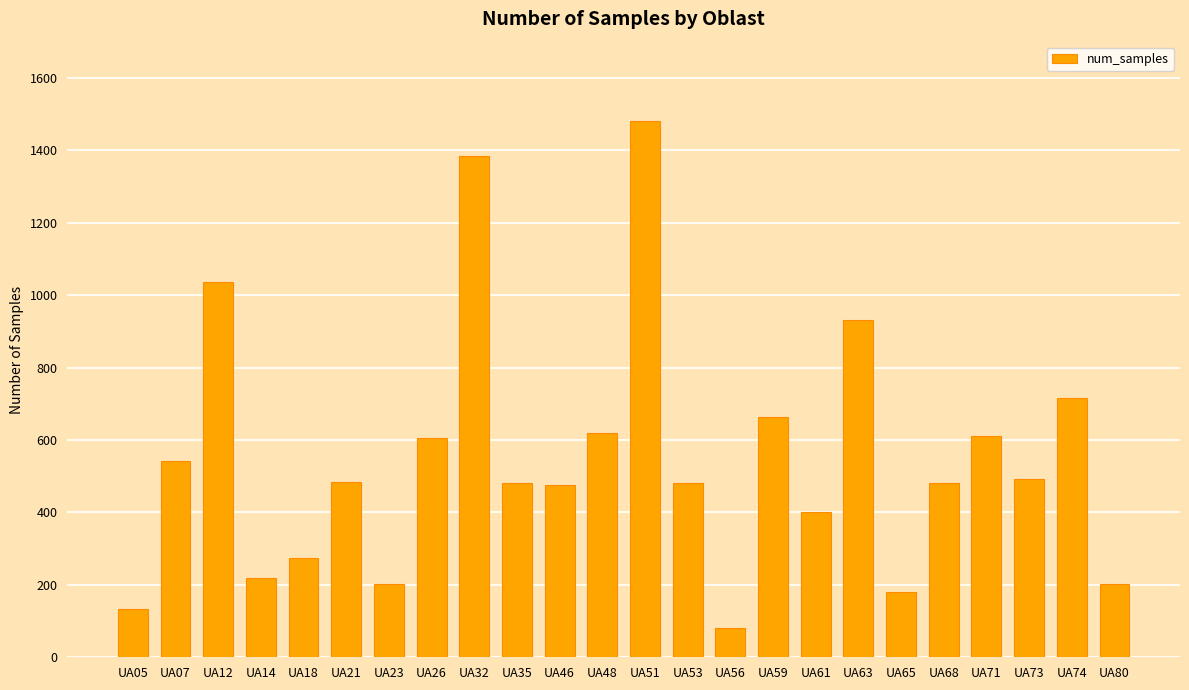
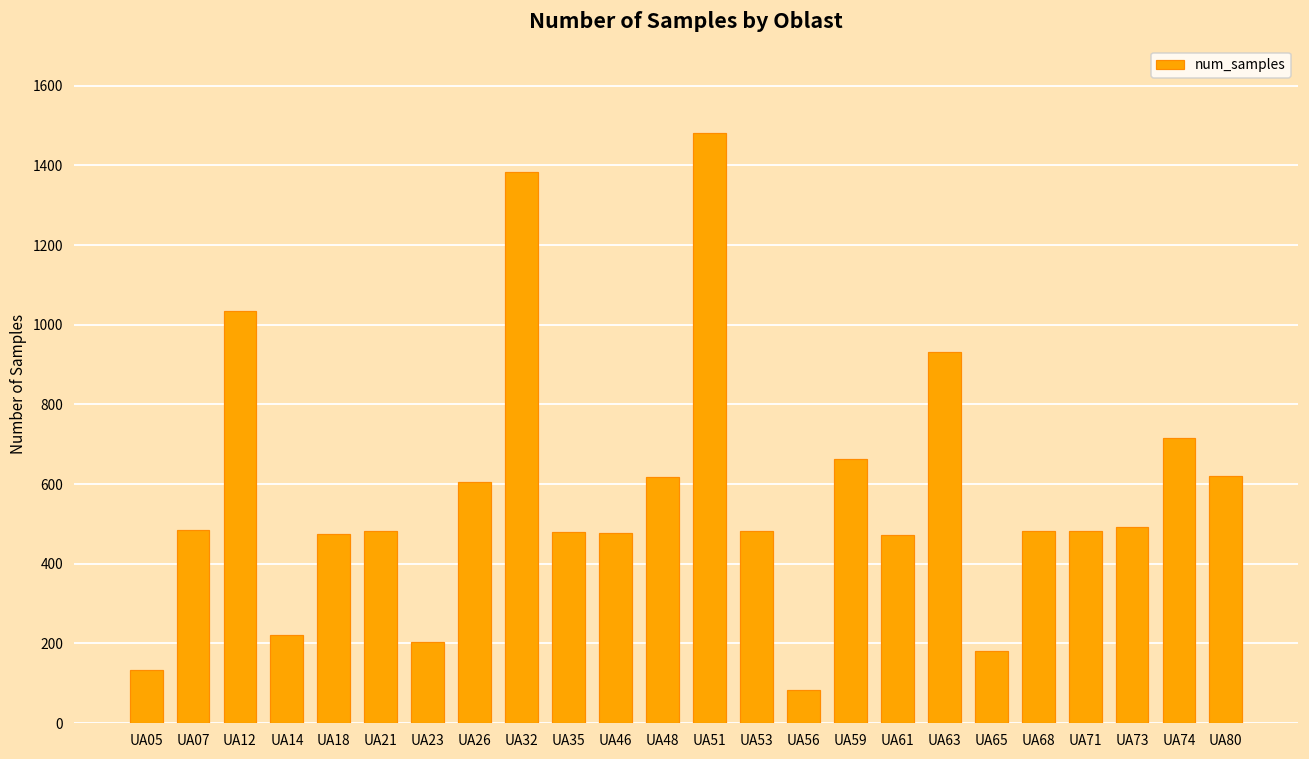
UA07: 540 -> 480
UA18: 270 -> 470
UA61: 400 -> 470
UA71: 610 -> 480
UA80: 200 -> 620
